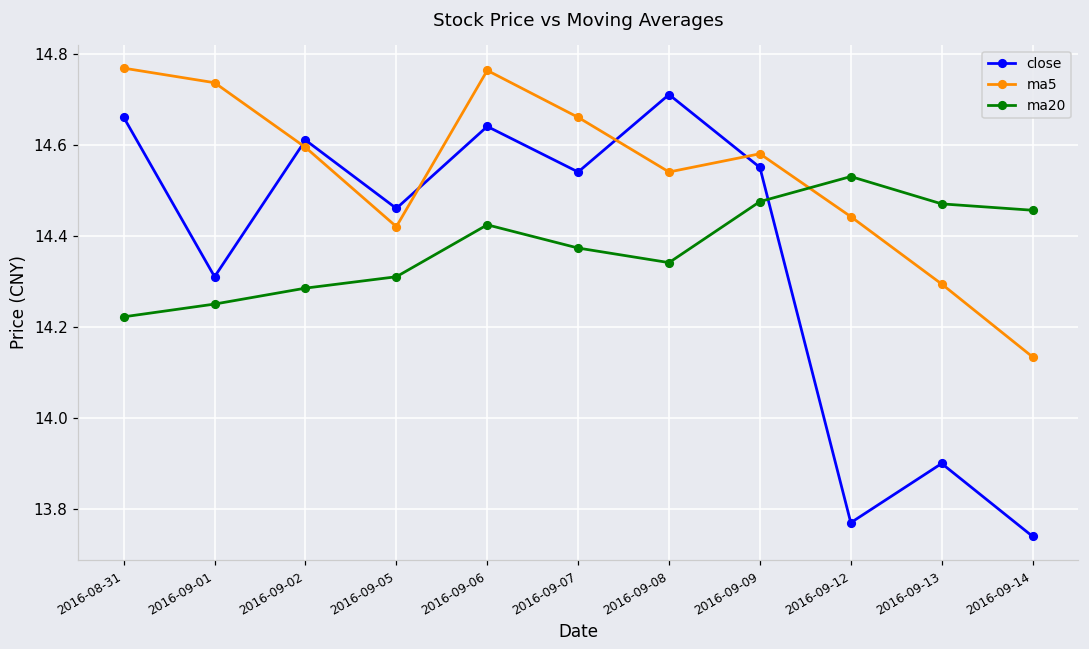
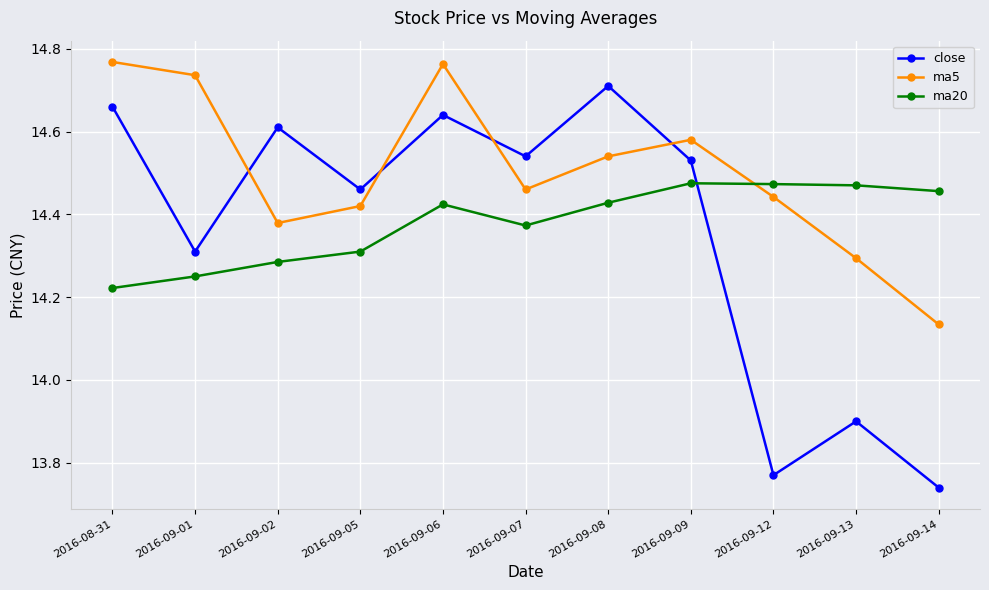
ma5, 2016-09-02: 14.59 -> 14.38
ma5, 2016-09-07: 14.66 -> 14.46
ma20, 2016-09-08: 14.34 -> 14.43
close, 2016-09-09: 14.55 -> 14.53
ma20, 2016-09-12: 14.53 -> 14.47
